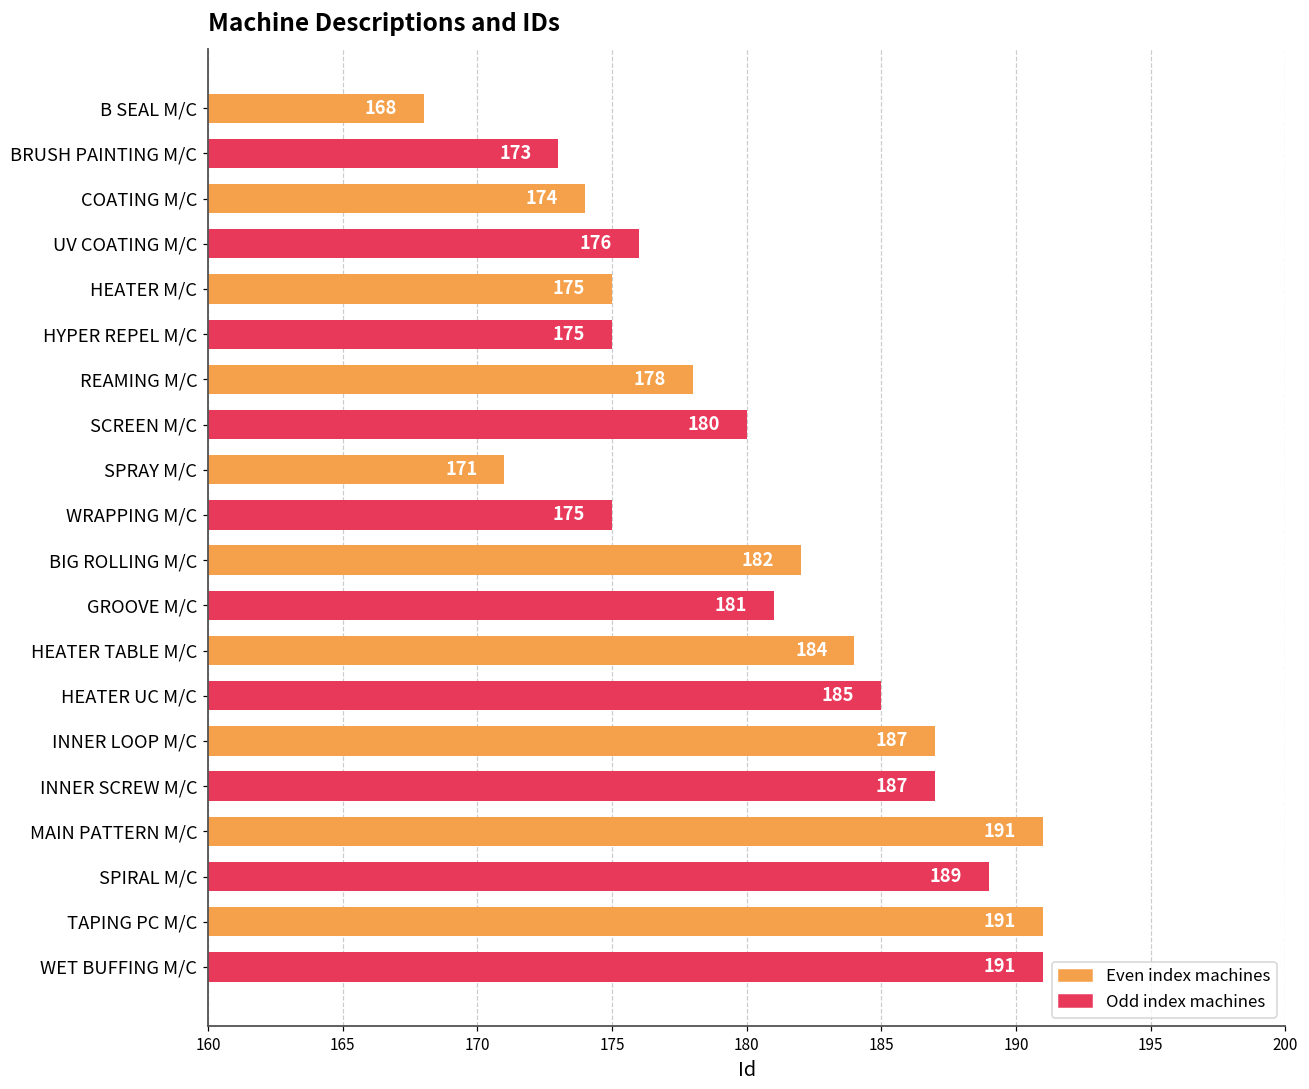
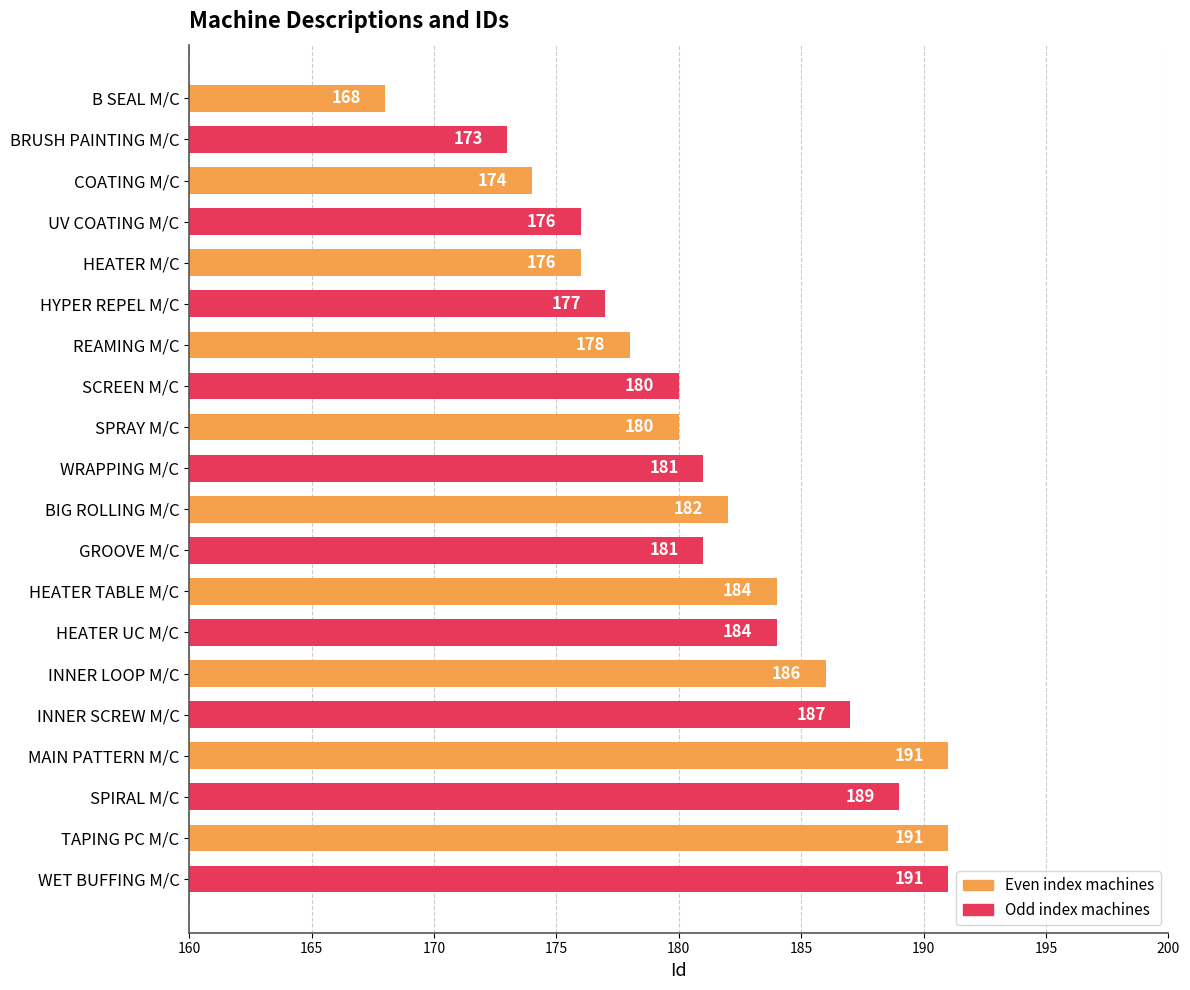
HEATER M/C: 175 -> 176
HYPER REPEL M/C: 175 -> 177
SPRAY M/C: 171 -> 180
WRAPPING M/C: 175 -> 181
HEATER UC M/C: 185 -> 184
INNER LOOP M/C: 187 -> 186
